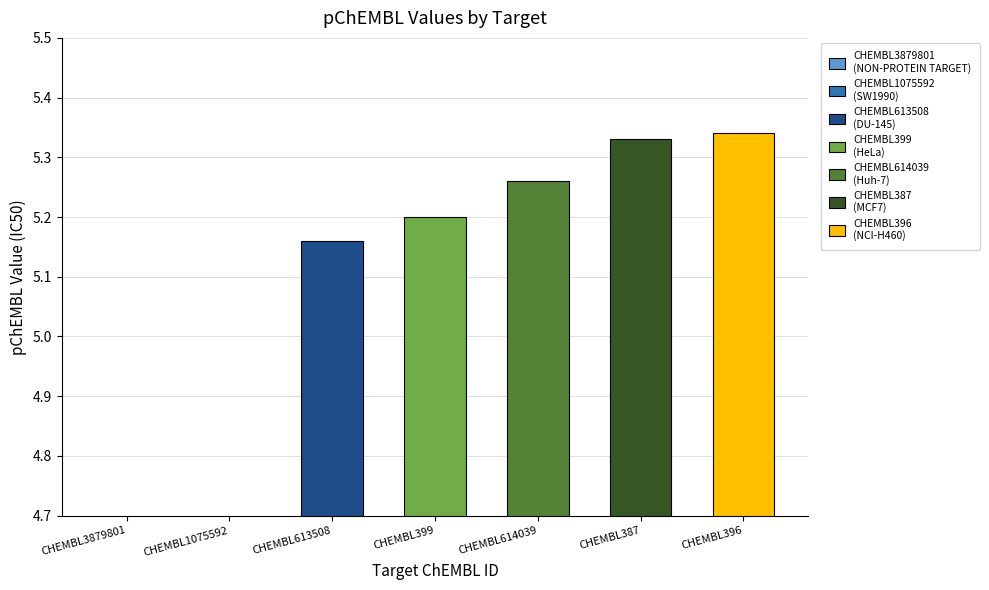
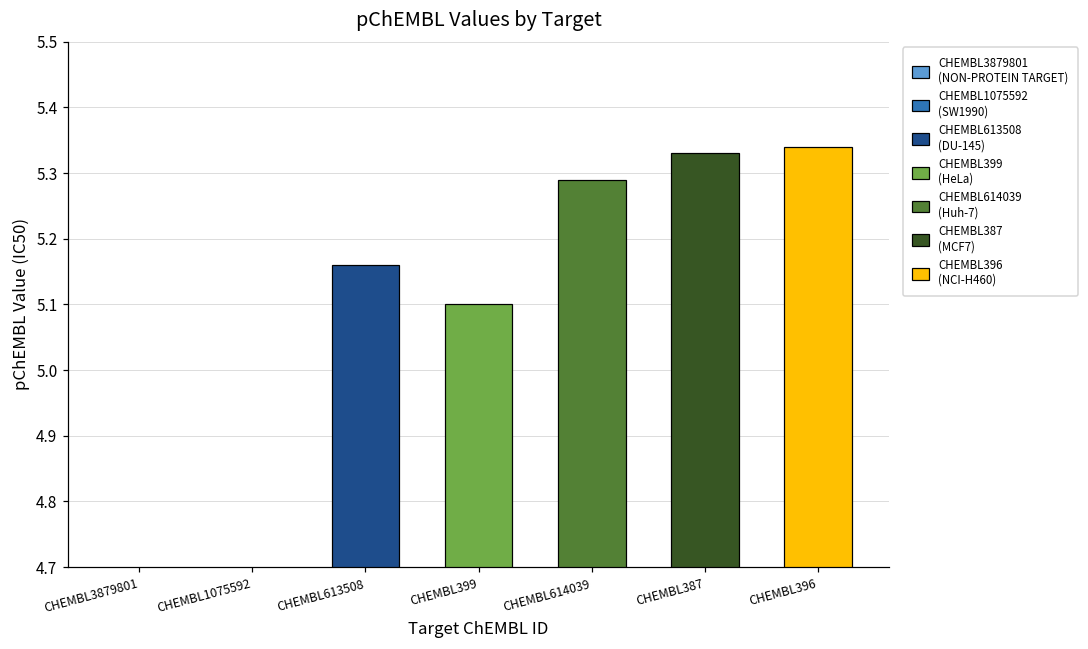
CHEMBL399: 5.2 -> 5.1
CHEMBL614039: 5.26 -> 5.29
